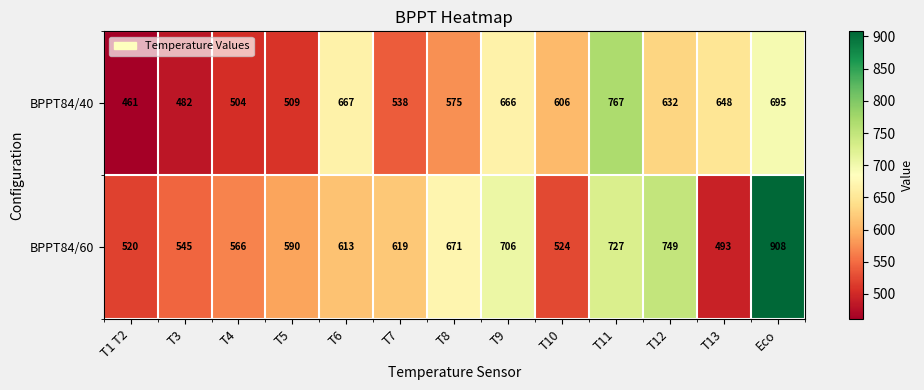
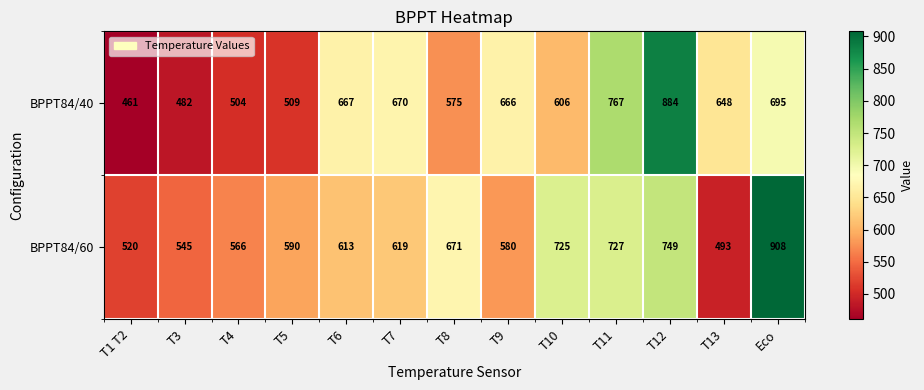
BPPT84/40, T7: 538 -> 670
BPPT84/40, T12: 632 -> 884
BPPT84/60, T9: 706 -> 580
BPPT84/60, T10: 524 -> 725
